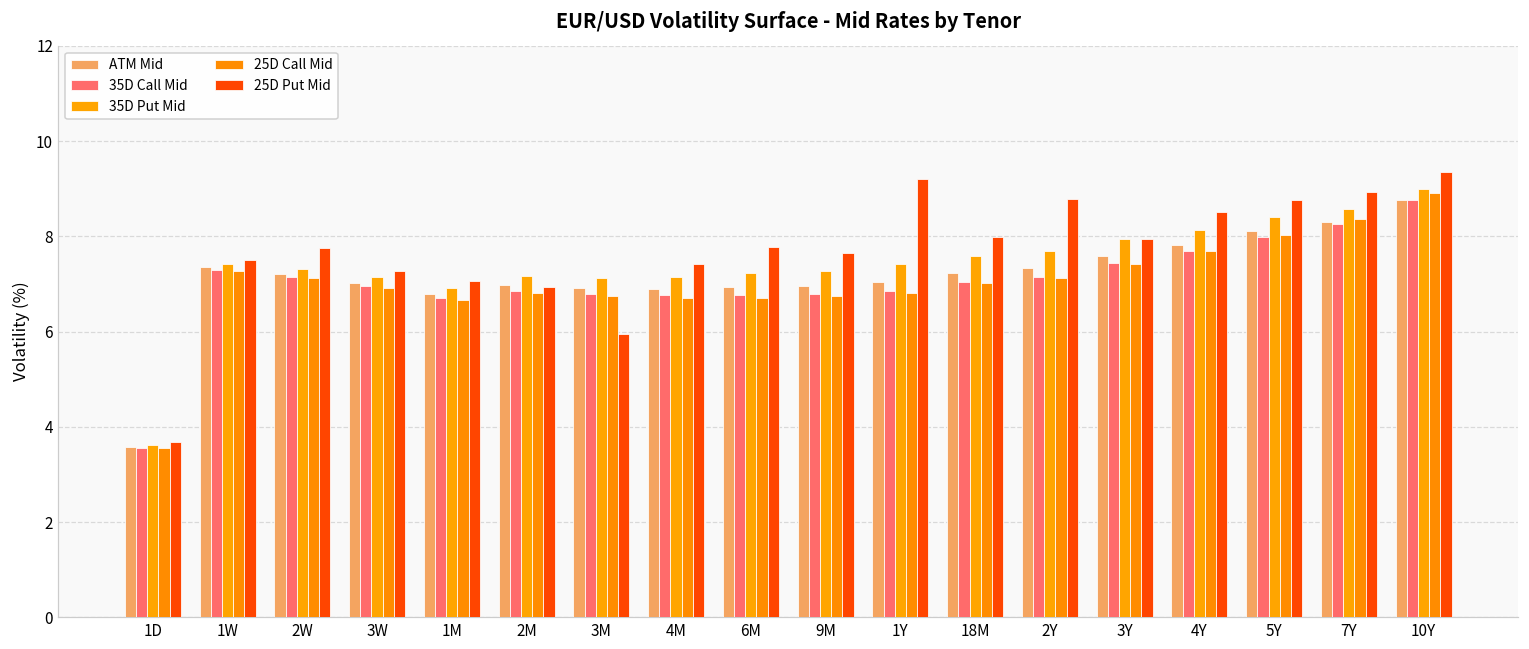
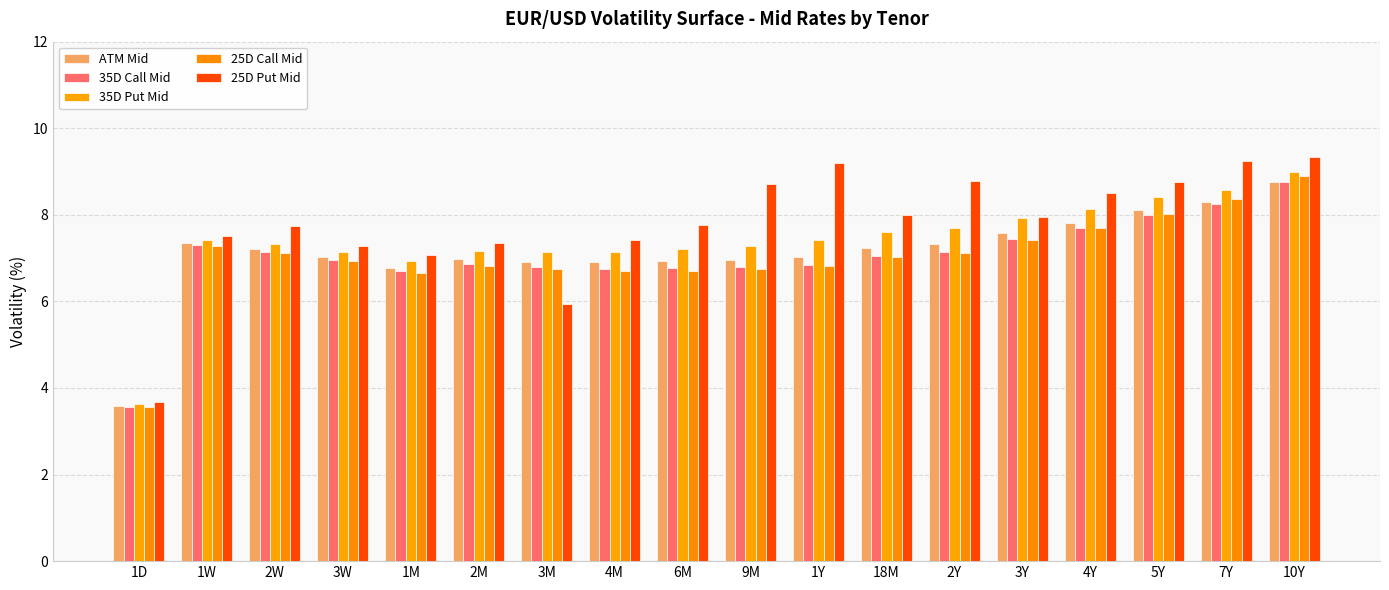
25D Put Mid, 2M: 6.9 -> 7.4
25D Put Mid, 9M: 7.7 -> 8.7
25D Put Mid, 7Y: 8.9 -> 9.2
